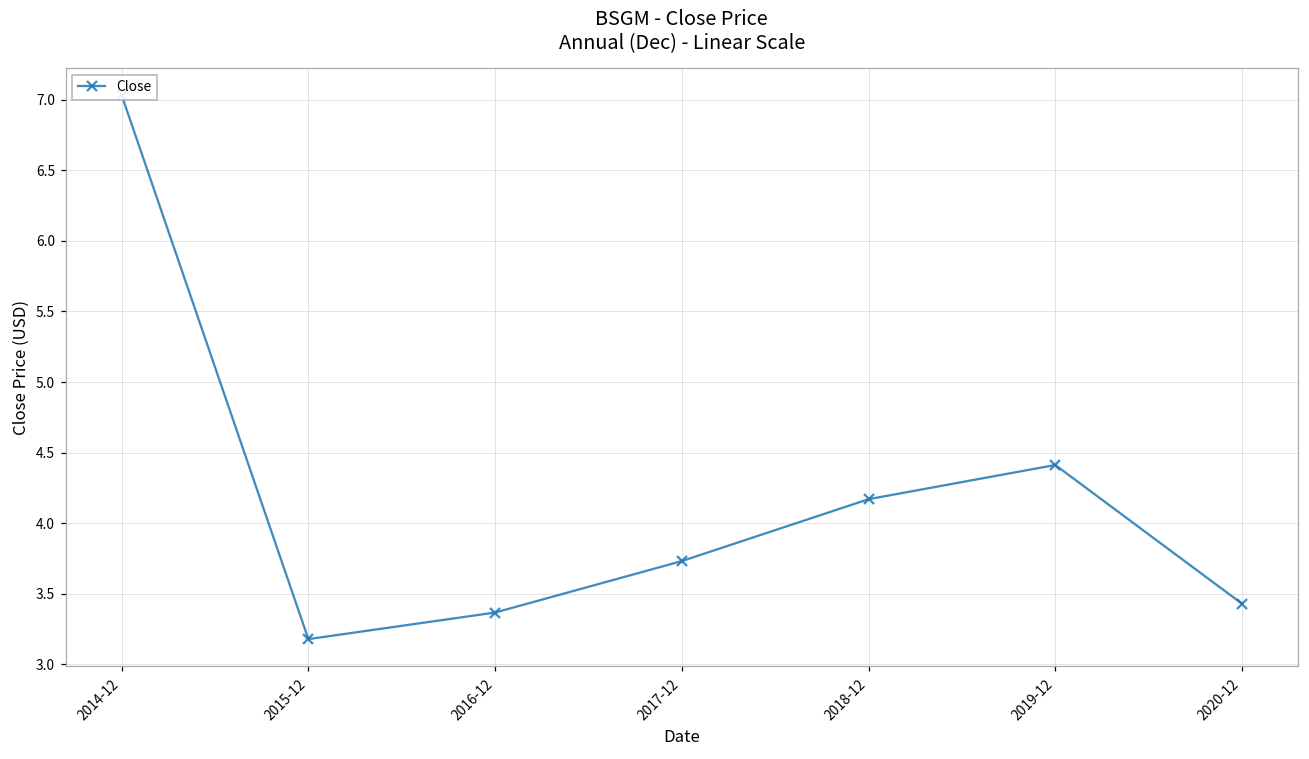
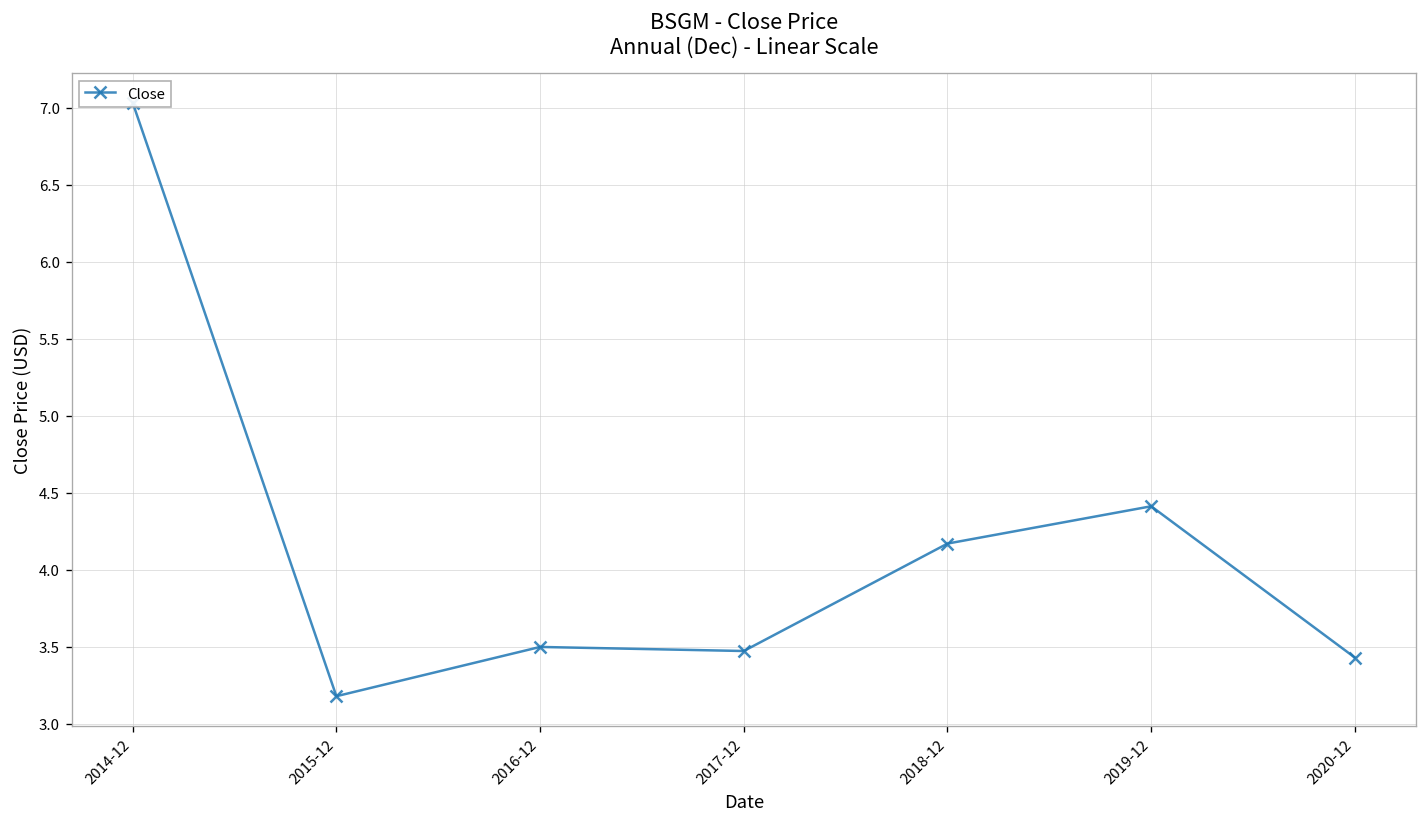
2016-12: 3.37 -> 3.50
2017-12: 3.73 -> 3.47
